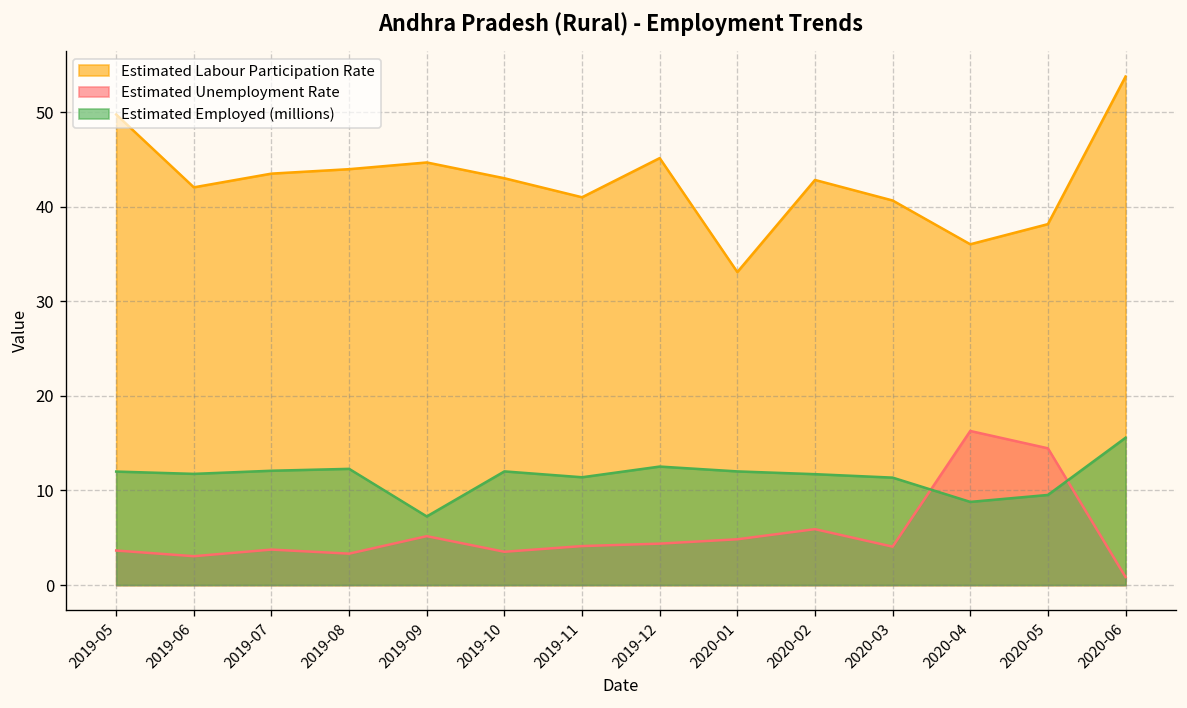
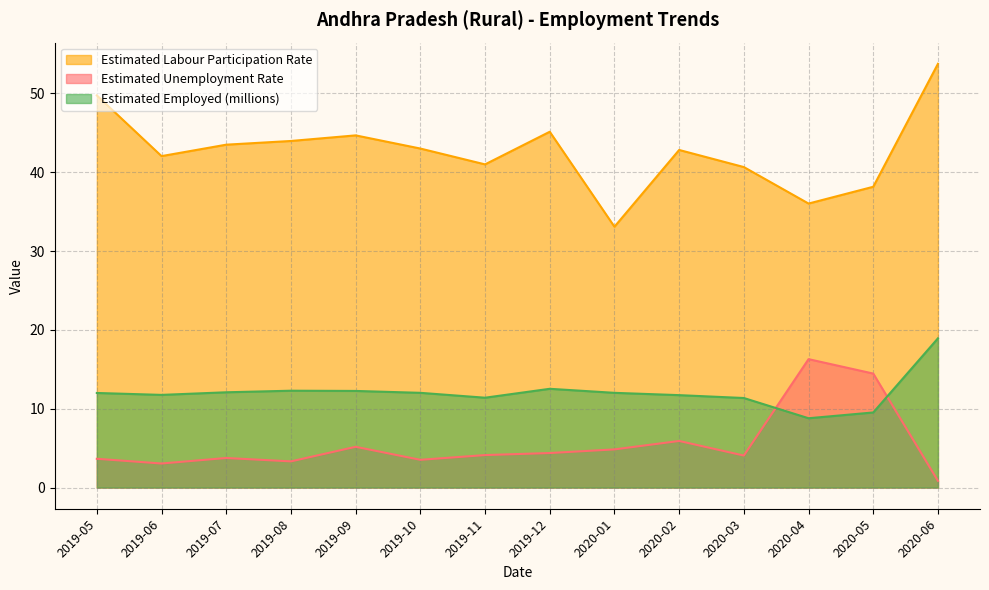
Estimated Employed (millions), 2019-09: 7 -> 12
Estimated Employed (millions), 2020-06: 16 -> 19
